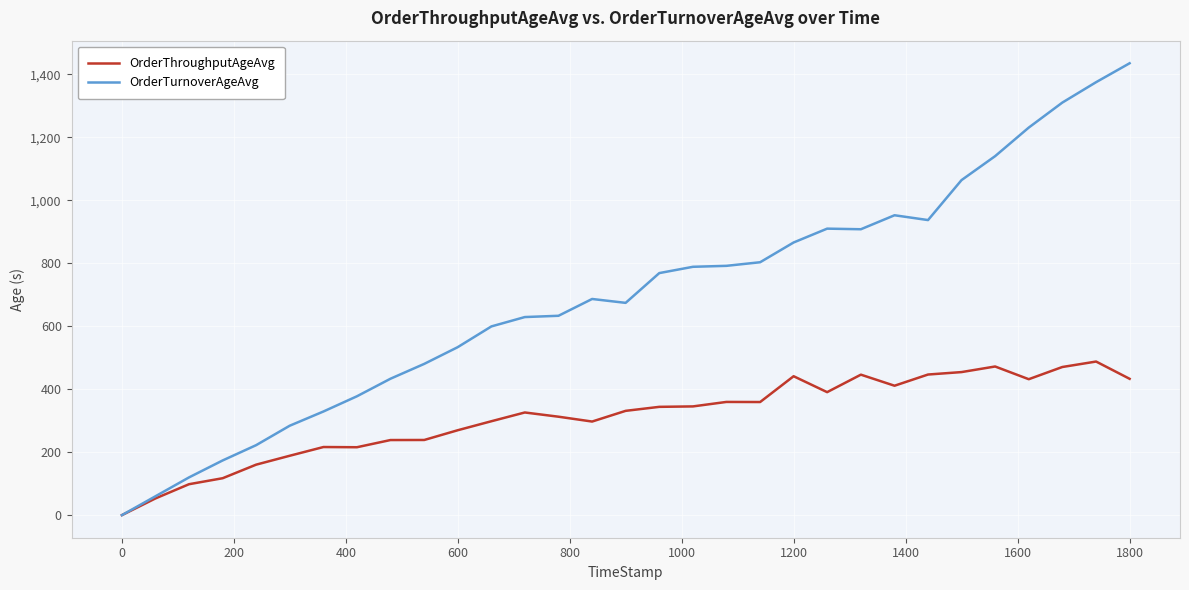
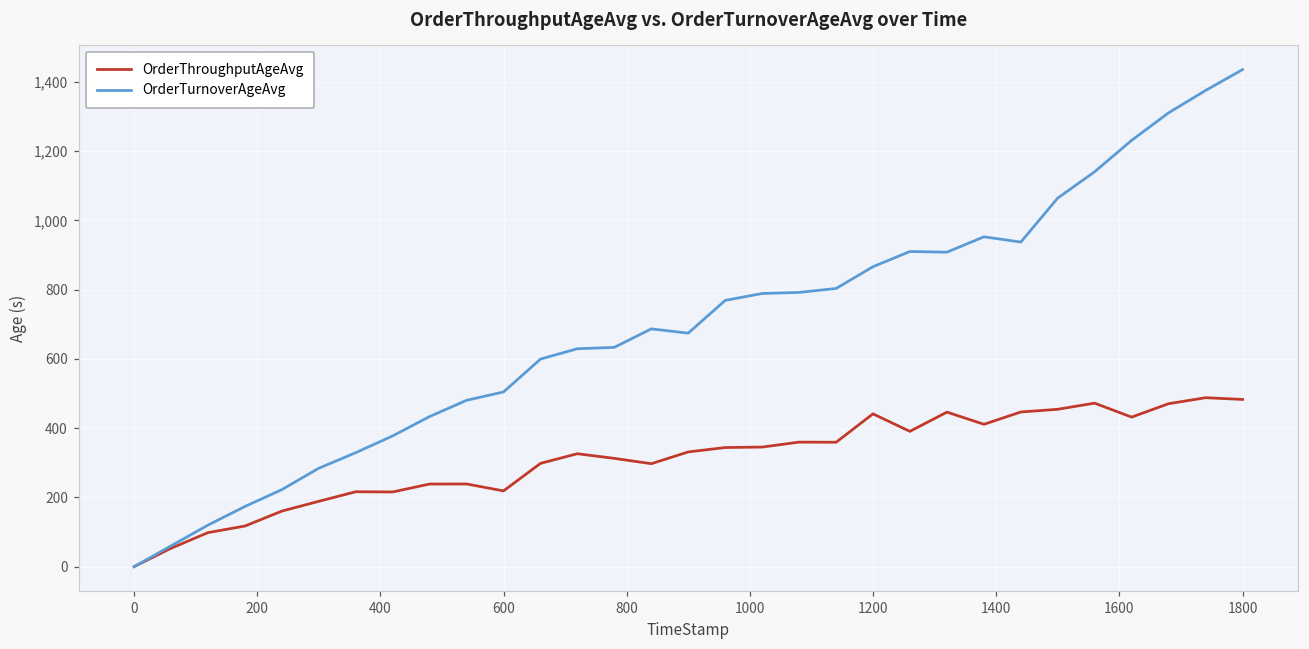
OrderThroughputAgeAvg, 600: 270 -> 220
OrderTurnoverAgeAvg, 600: 530 -> 500
OrderThroughputAgeAvg, 1800: 430 -> 480
